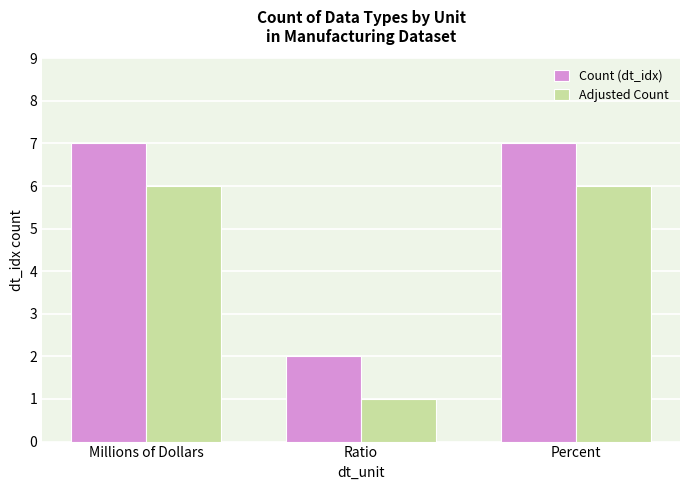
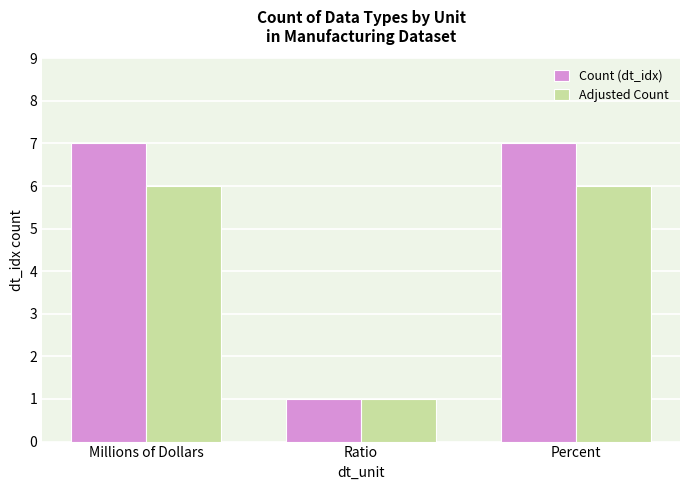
Count (dt_idx), Ratio: 2 -> 1
